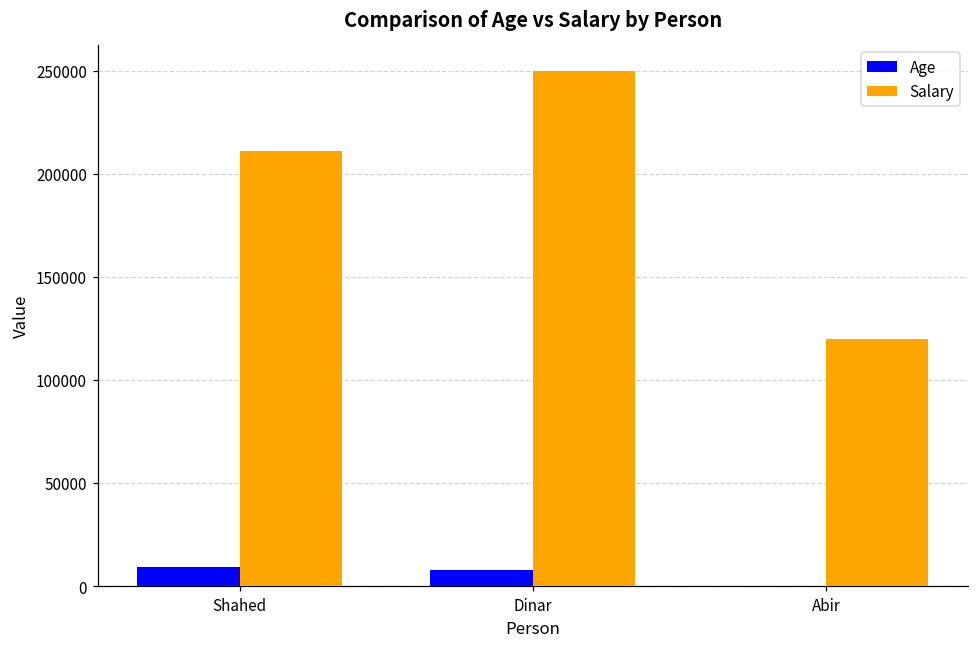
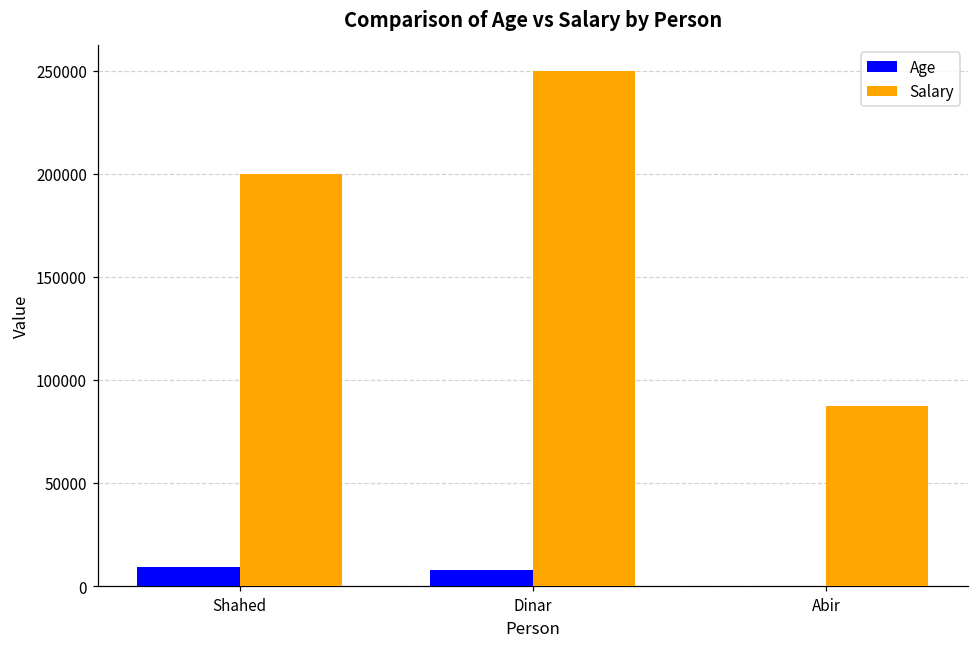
Salary, Shahed: 211000 -> 200000
Salary, Abir: 120000 -> 87000
